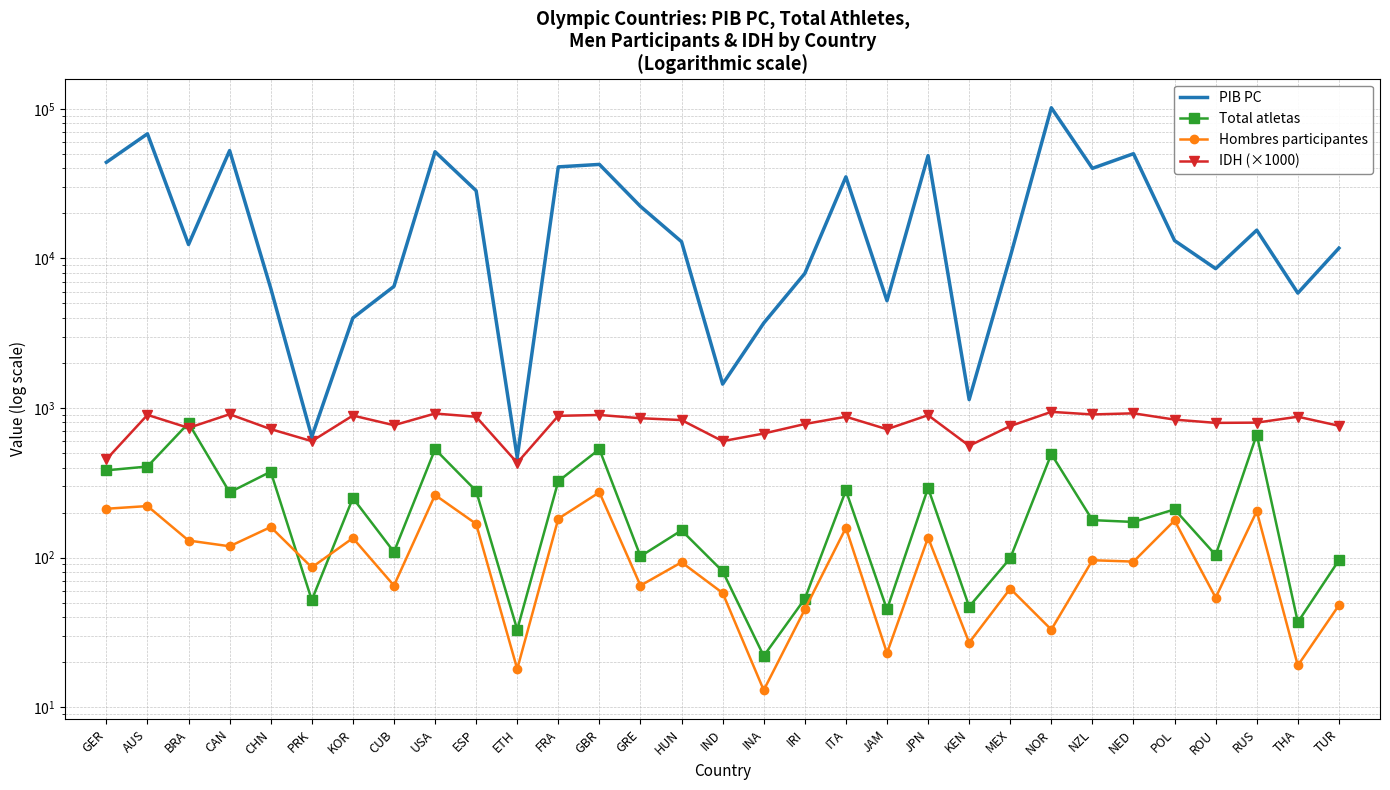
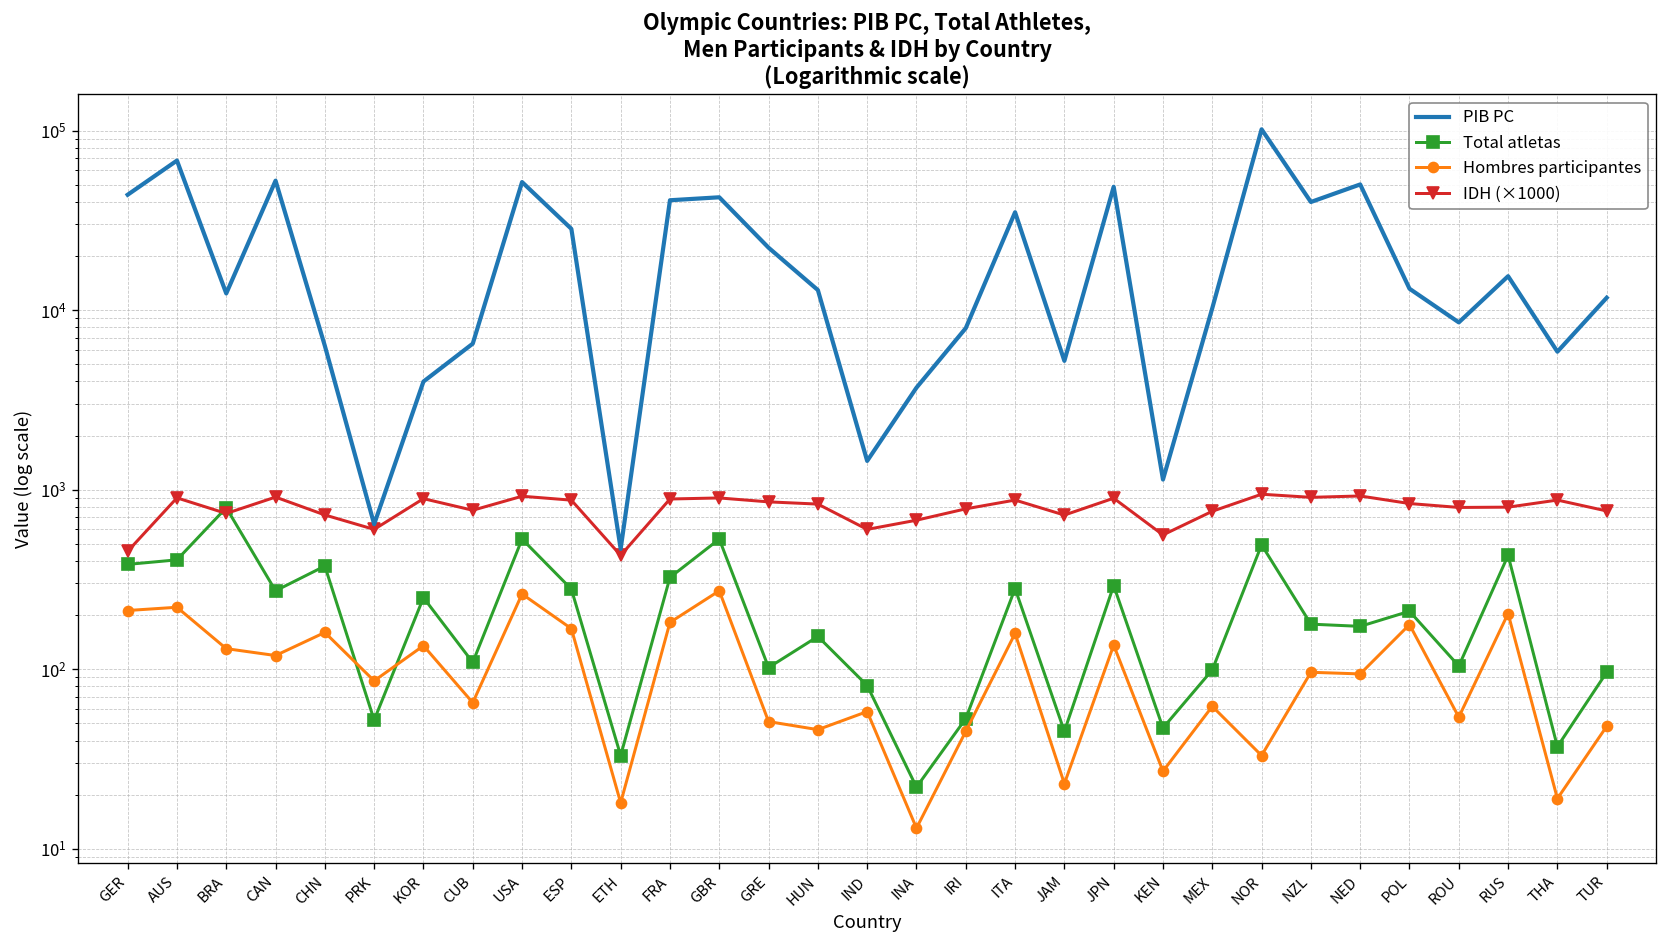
Hombres participantes, GRE: 70 -> 51
Hombres participantes, HUN: 90 -> 46
Total atletas, RUS: 700 -> 430
